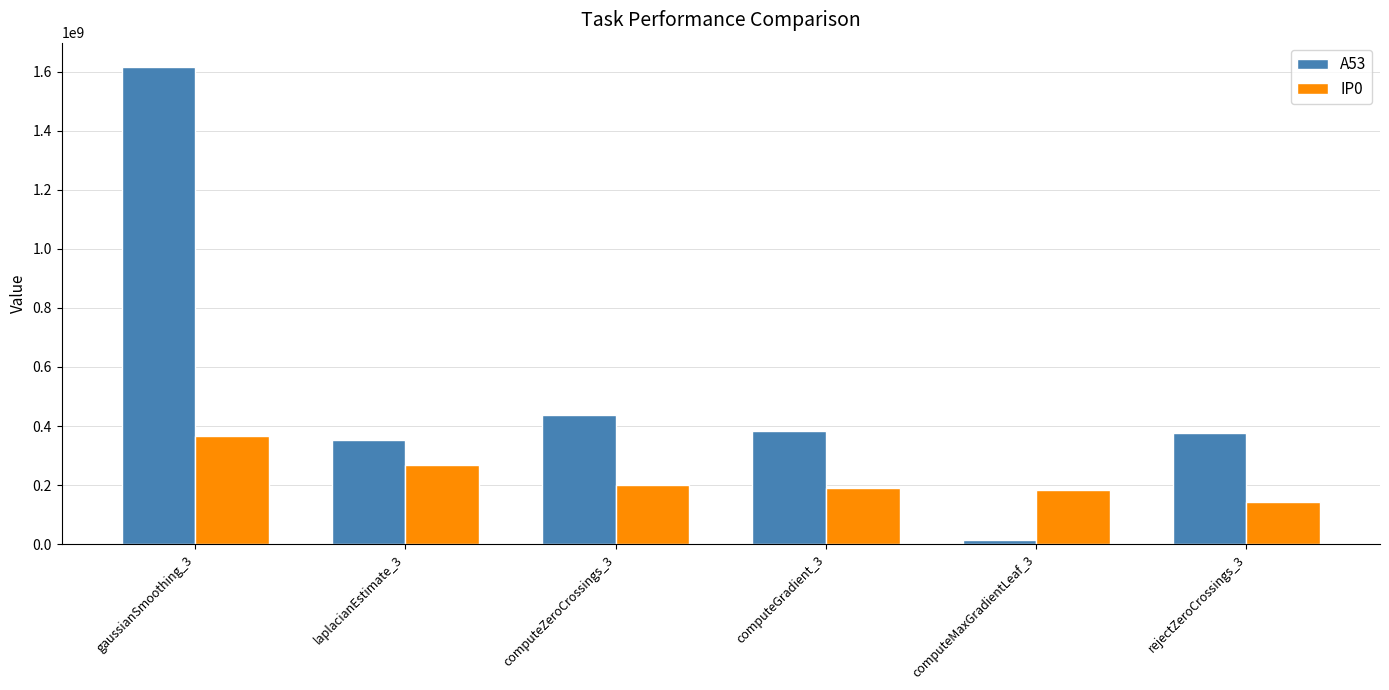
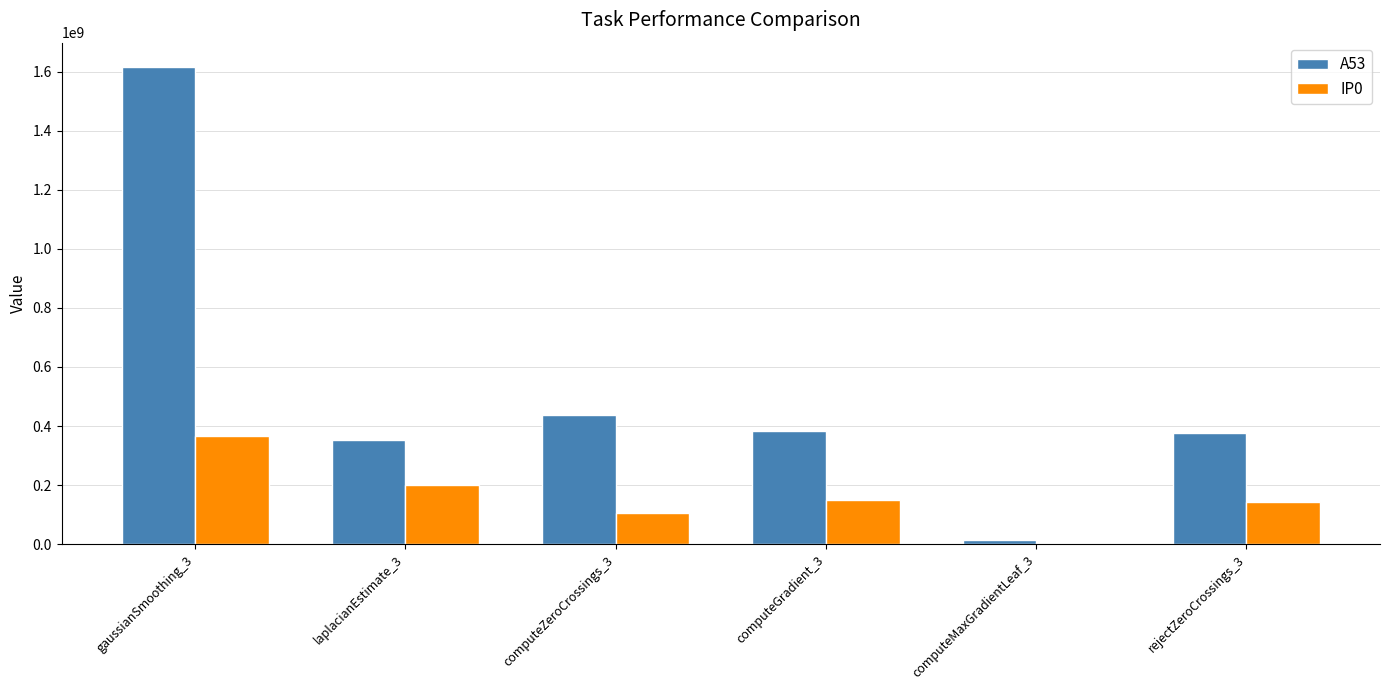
IP0, laplacianEstimate_3: 270000000 -> 200000000
IP0, computeZeroCrossings_3: 200000000 -> 100000000
IP0, computeGradient_3: 190000000 -> 150000000
IP0, computeMaxGradientLeaf_3: 180000000 -> 0
